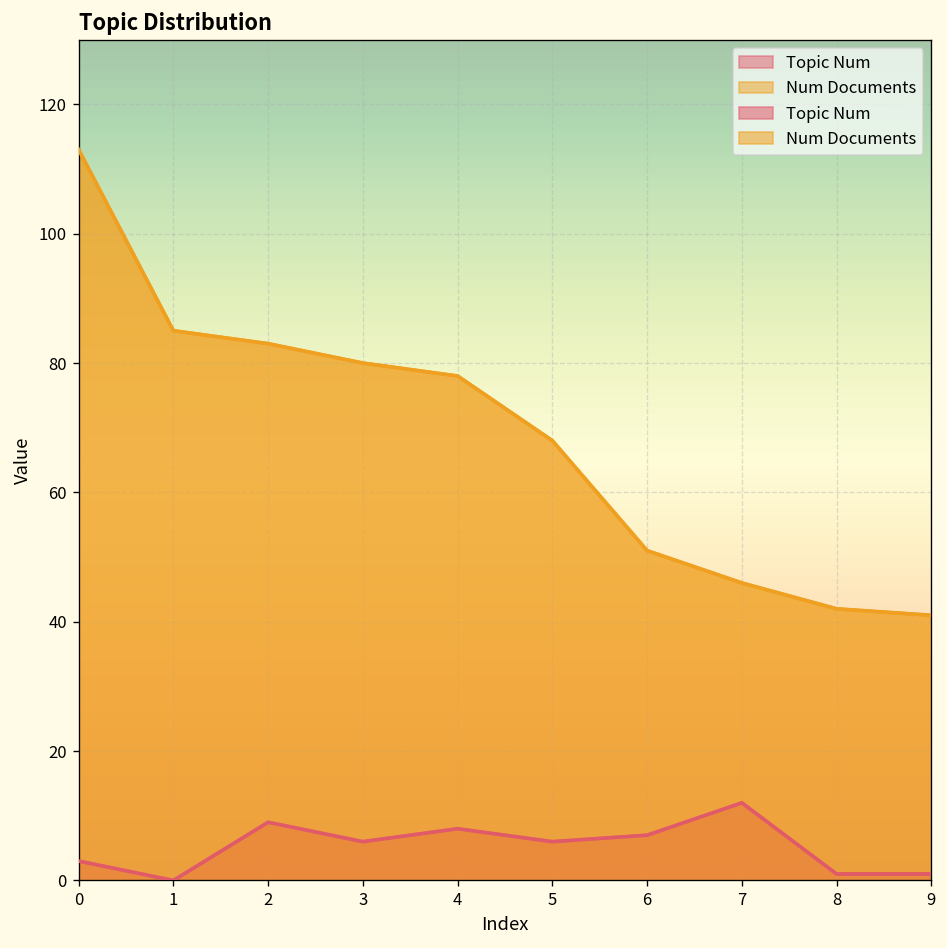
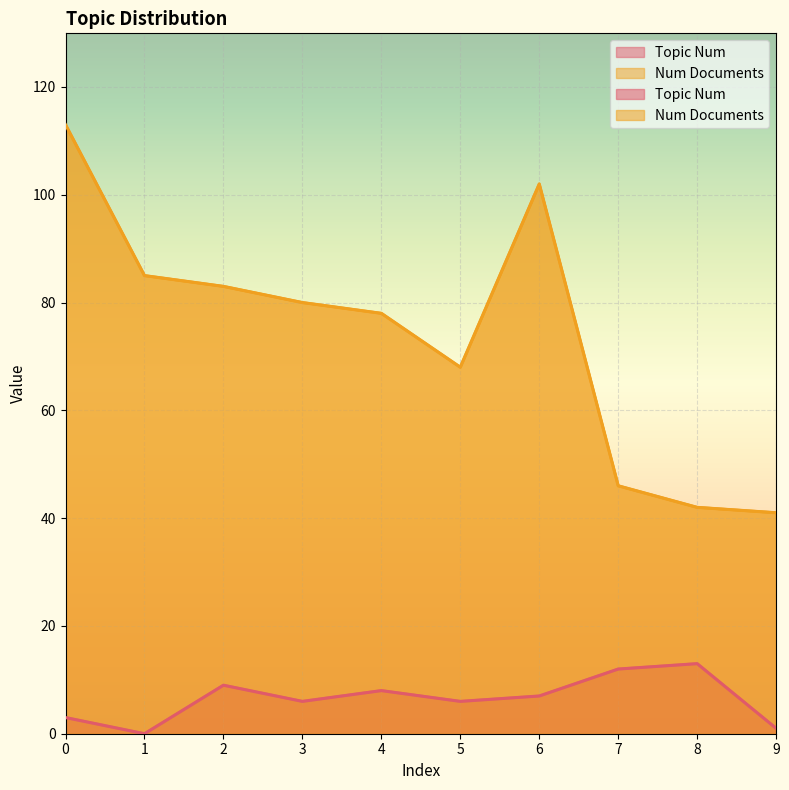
Num Documents, 6: 51 -> 102
Topic Num, 8: 1 -> 13
